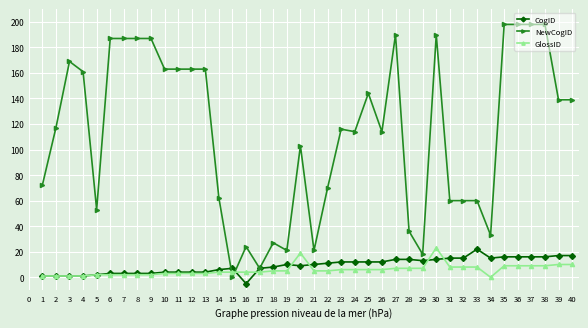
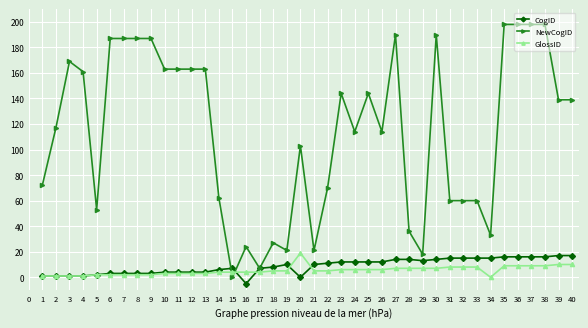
CogID, 20: 9 -> 0
NewCogID, 23: 116 -> 144
GlossID, 30: 23 -> 7
CogID, 33: 22 -> 15
